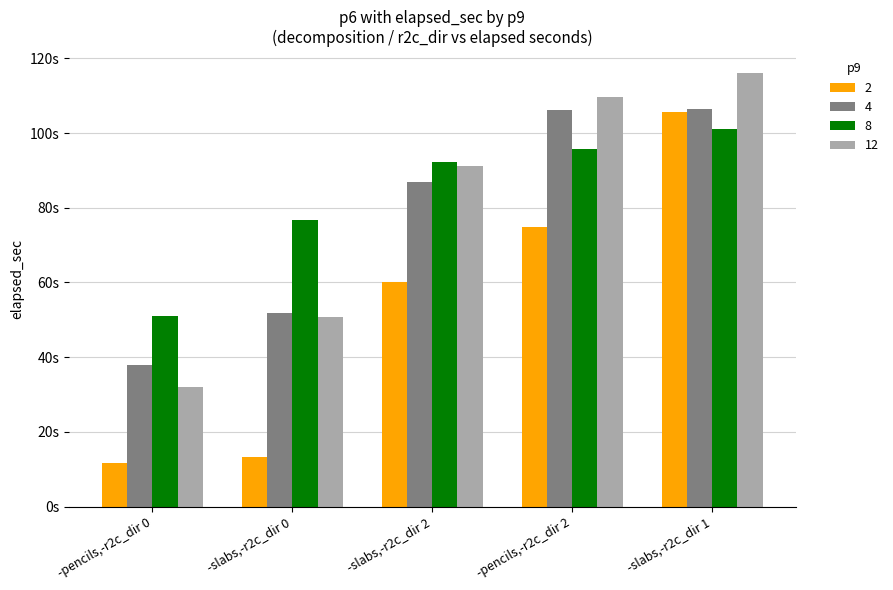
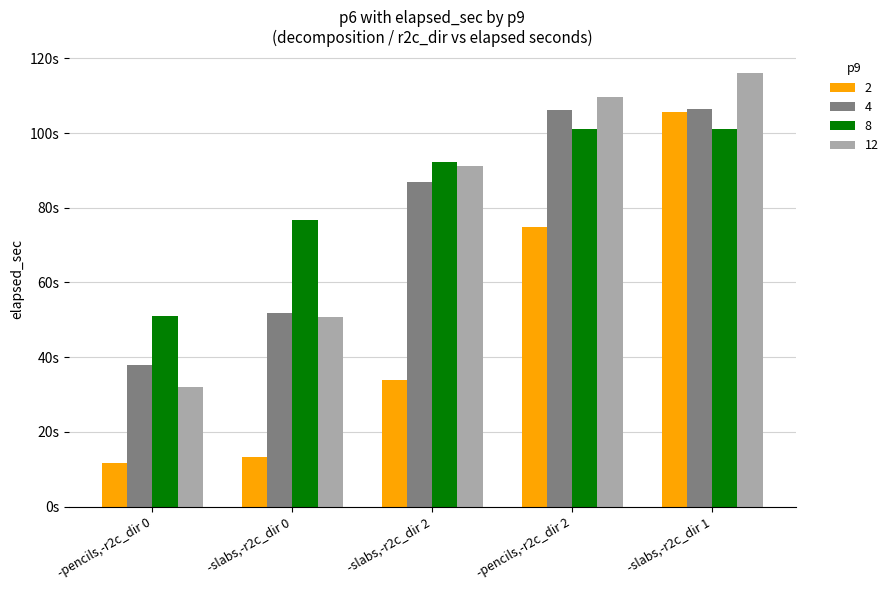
2, -slabs,-r2c_dir 2: 60s -> 34s
8, -pencils,-r2c_dir 2: 96s -> 101s
